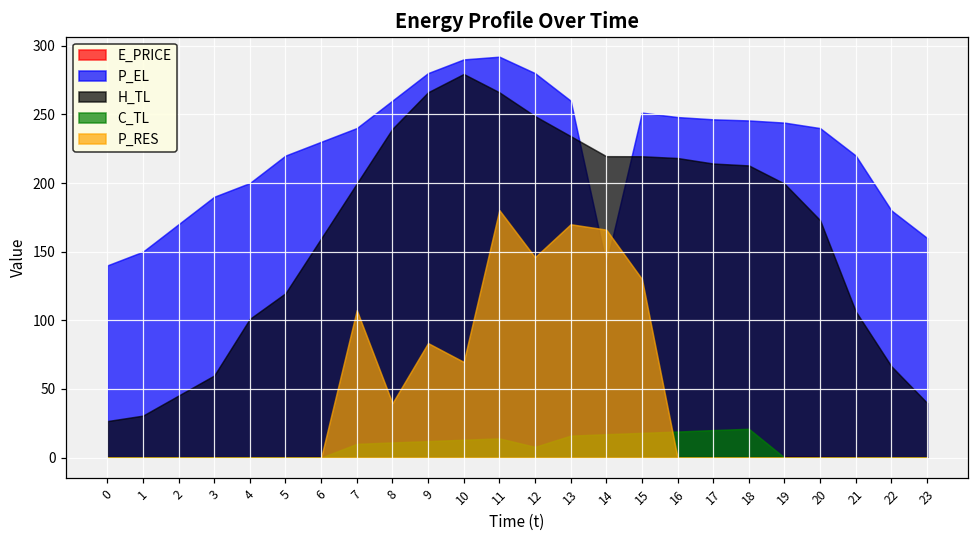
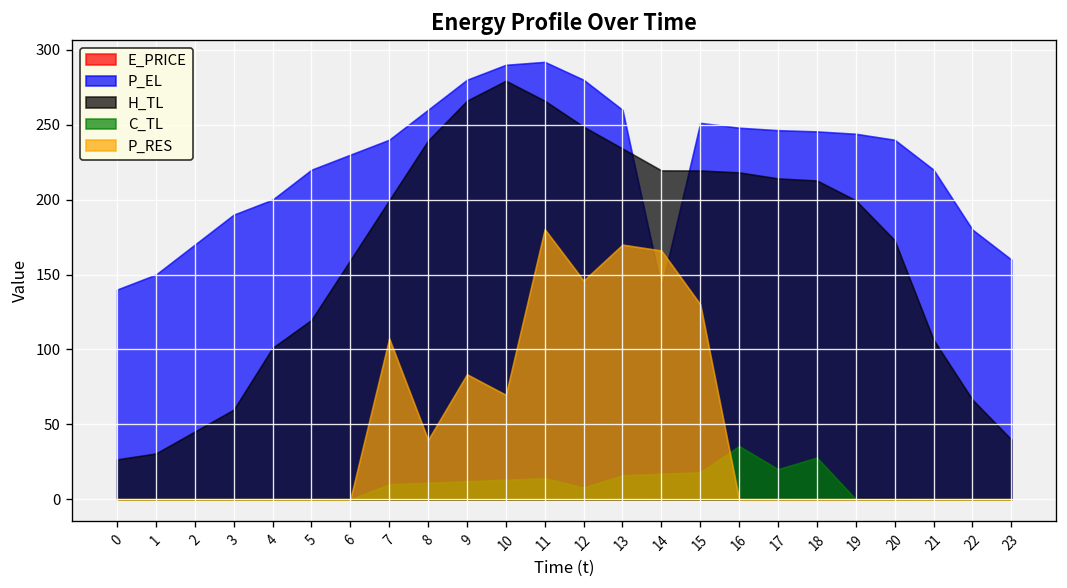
C_TL, 16: 19 -> 35
C_TL, 18: 21 -> 28
